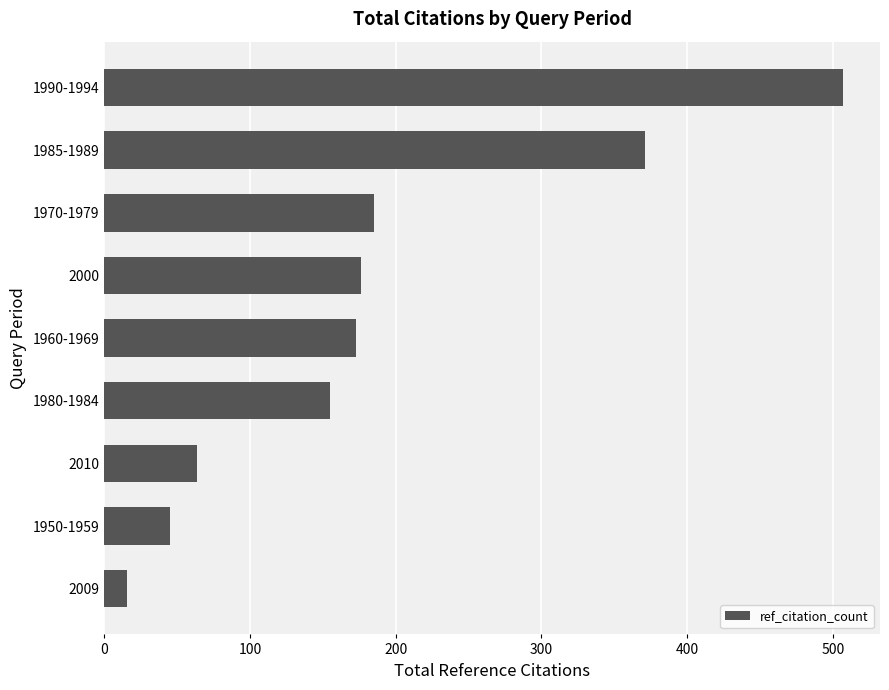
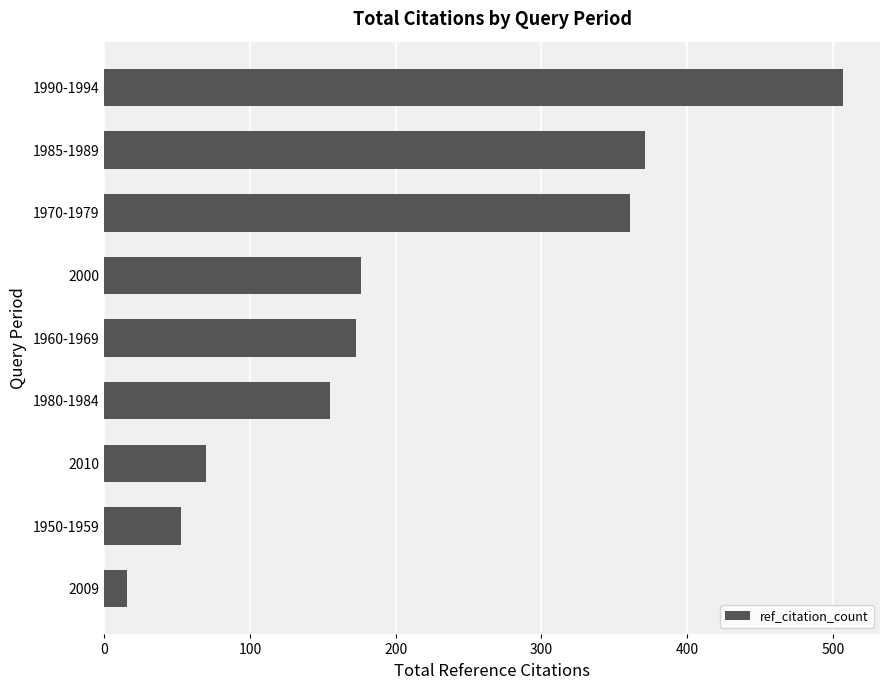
1970-1979: 185 -> 361
2010: 64 -> 70
1950-1959: 45 -> 53
